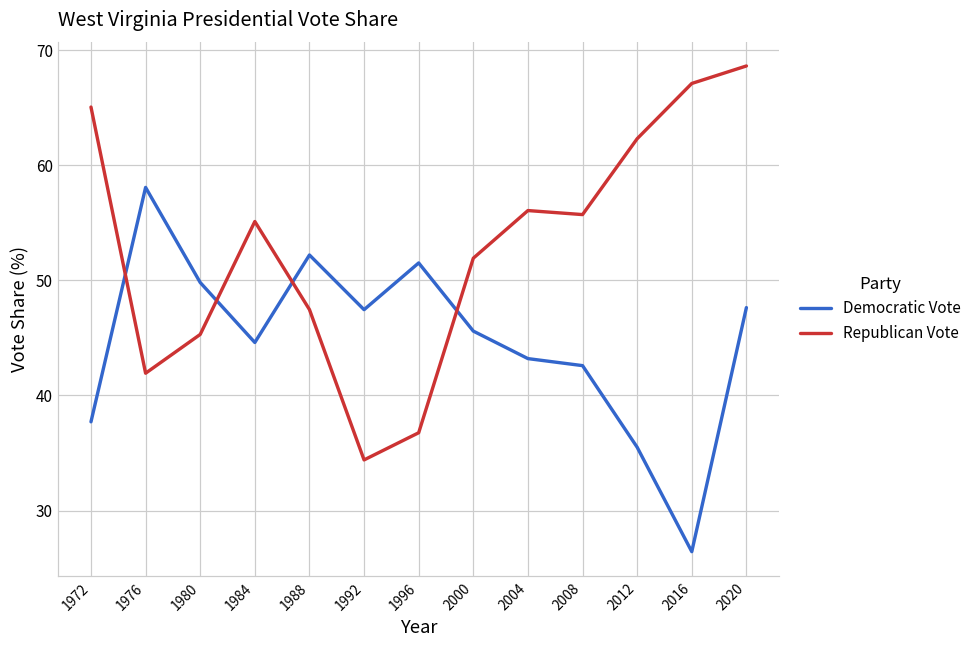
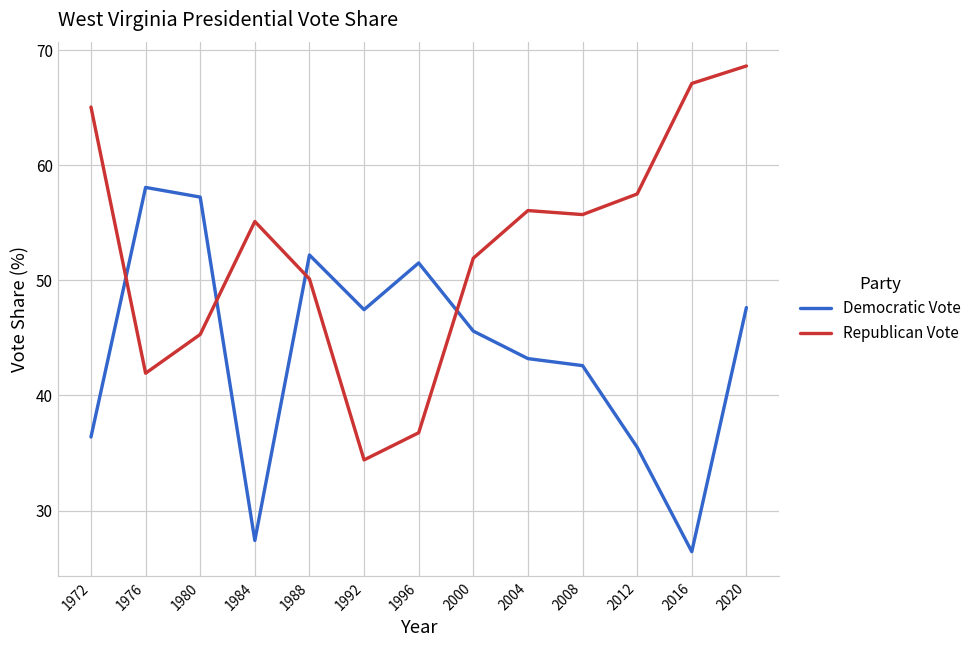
Democratic Vote, 1972: 37.7 -> 36.4
Democratic Vote, 1980: 49.8 -> 57.2
Democratic Vote, 1984: 44.6 -> 27.4
Republican Vote, 1988: 47.5 -> 50.1
Republican Vote, 2012: 62.3 -> 57.5
